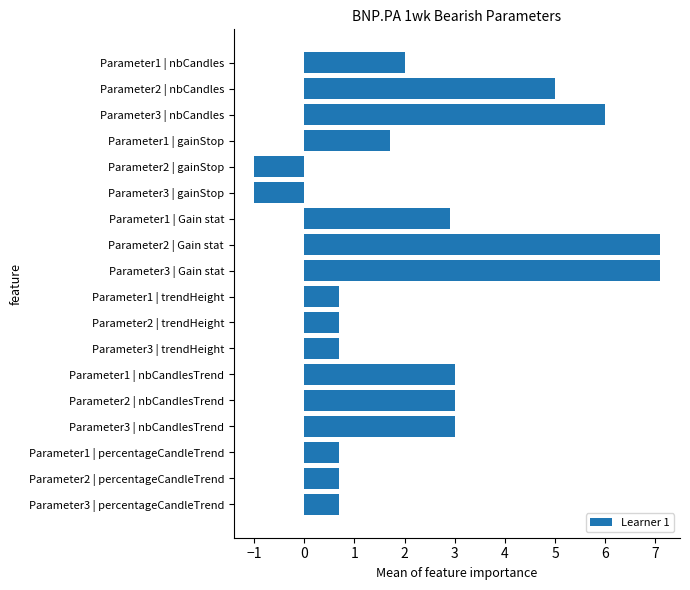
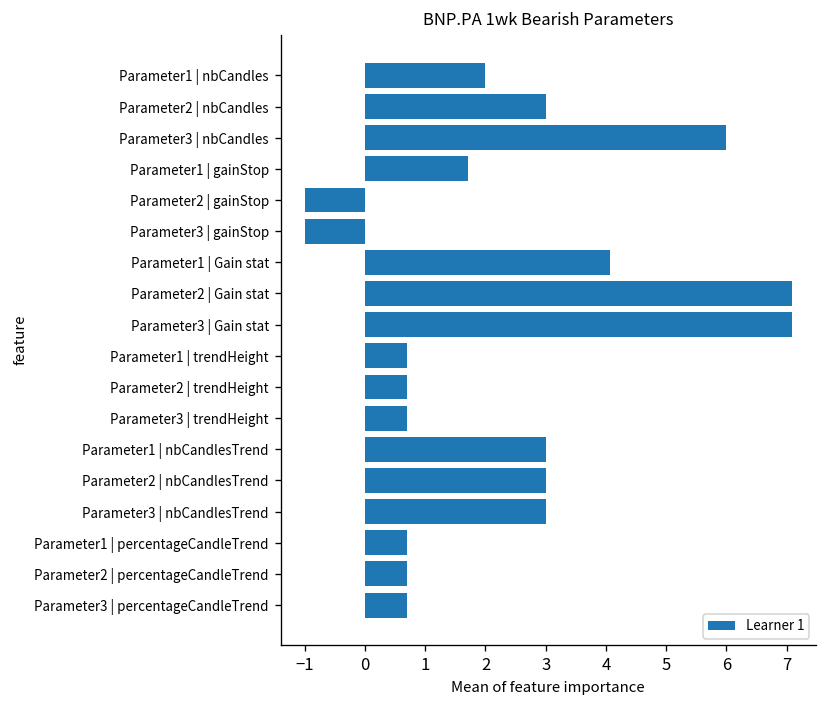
Parameter2 | nbCandles: 5 -> 3
Parameter1 | Gain stat: 2.9 -> 4.1
